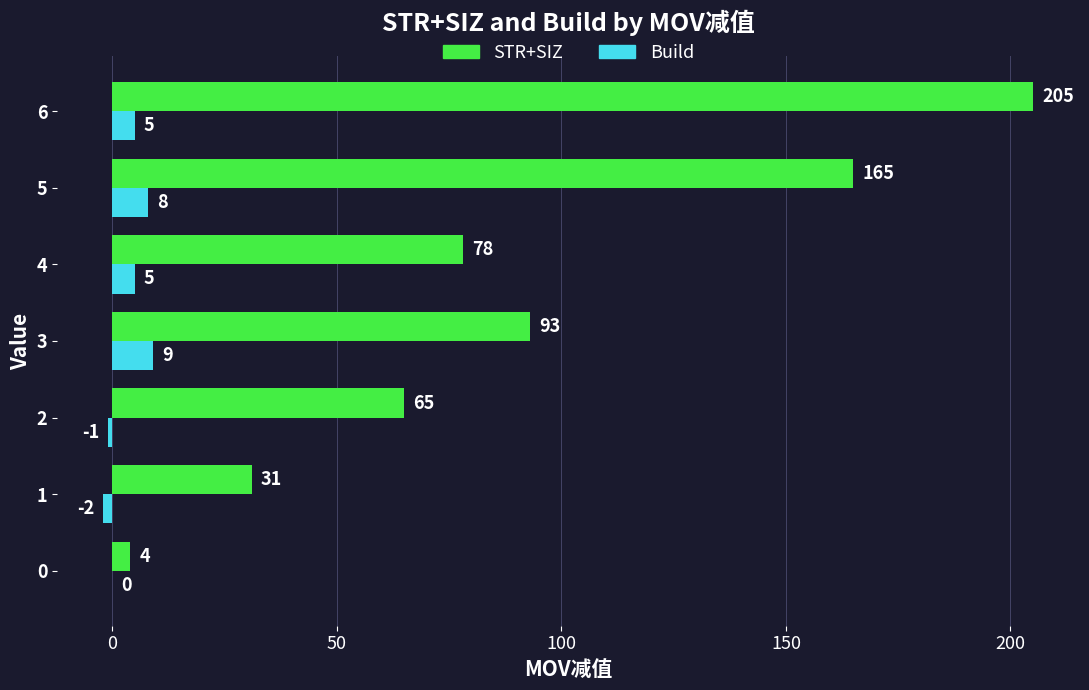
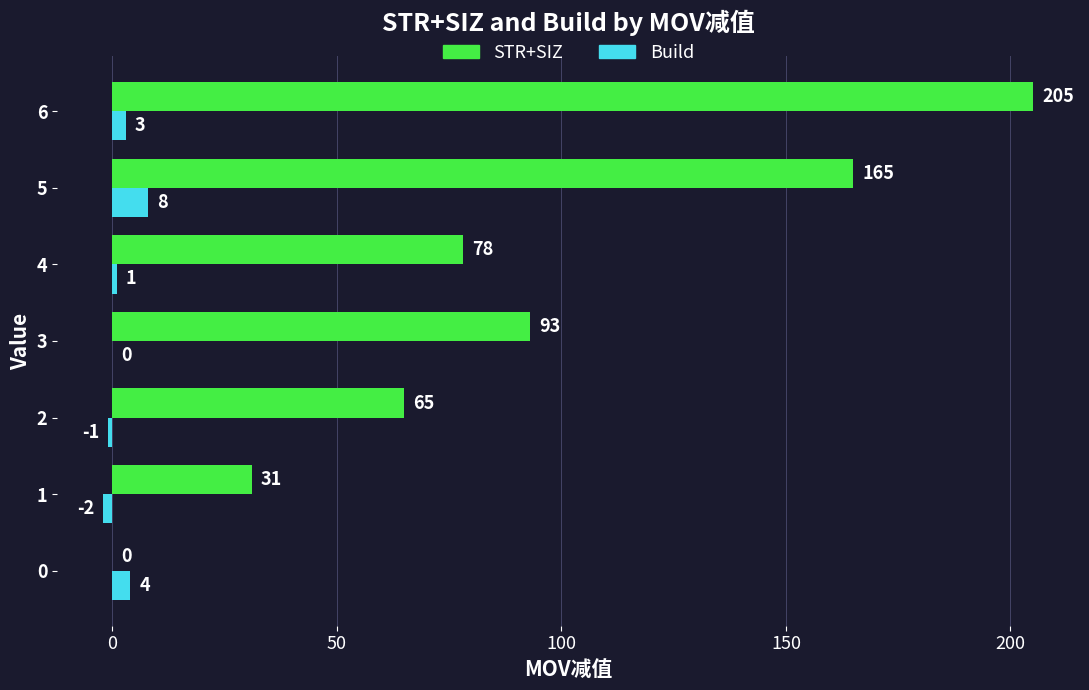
Build, 6: 5 -> 3
Build, 4: 5 -> 1
Build, 3: 9 -> 0
STR+SIZ, 0: 4 -> 0
Build, 0: 0 -> 4
